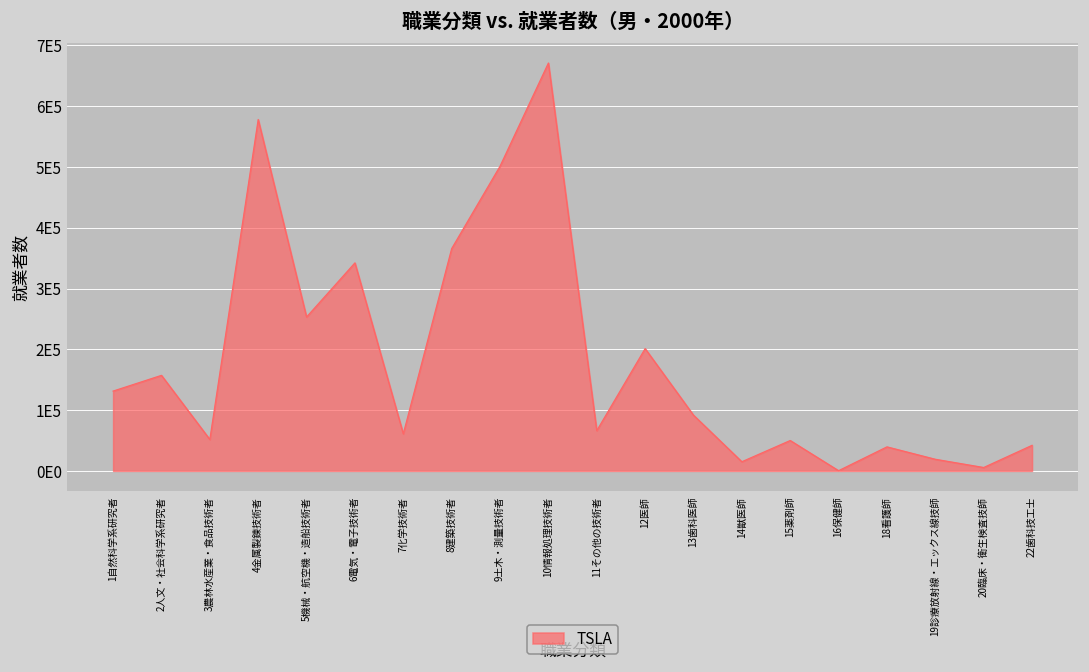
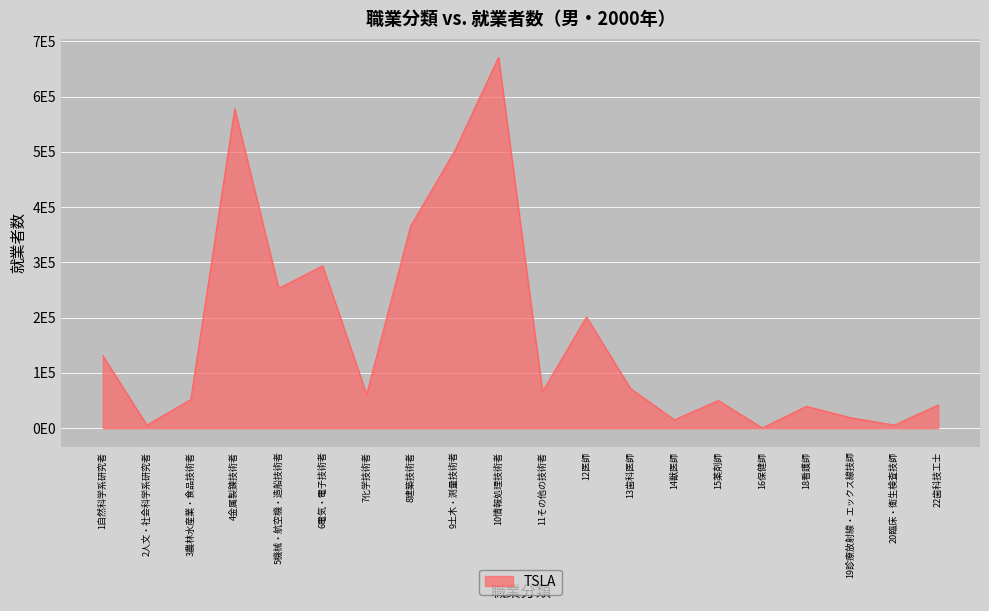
2人文・社会科学系研究者: 160000 -> 10000
6電気・電子技術者: 340000 -> 290000
13歯科医師: 90000 -> 70000
